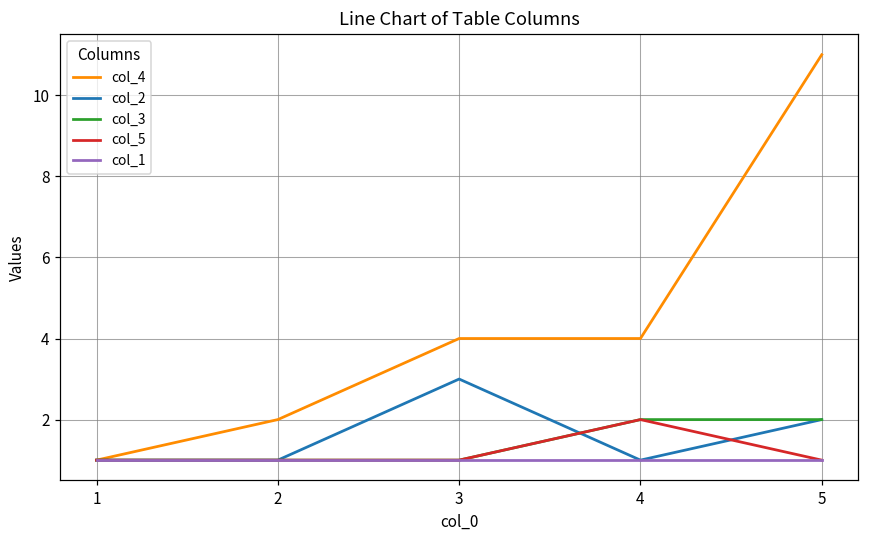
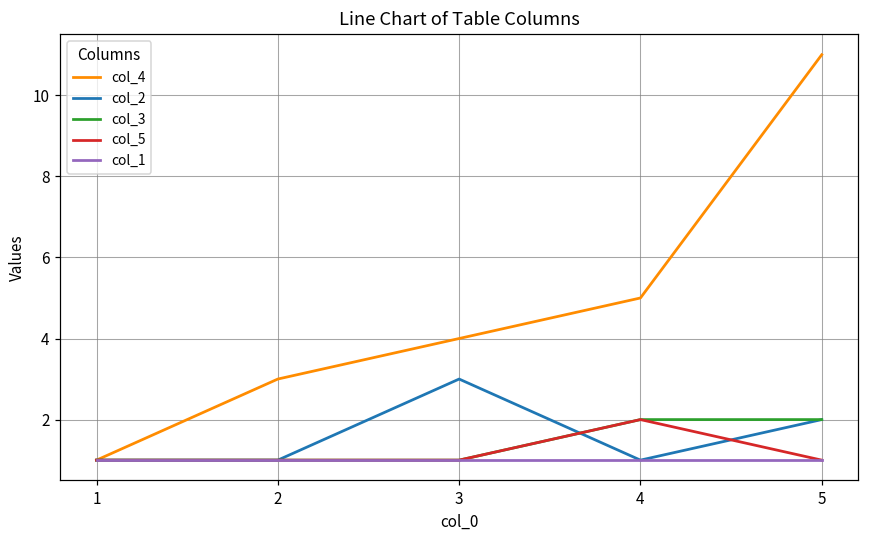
col_4, 2: 2 -> 3
col_4, 4: 4 -> 5
